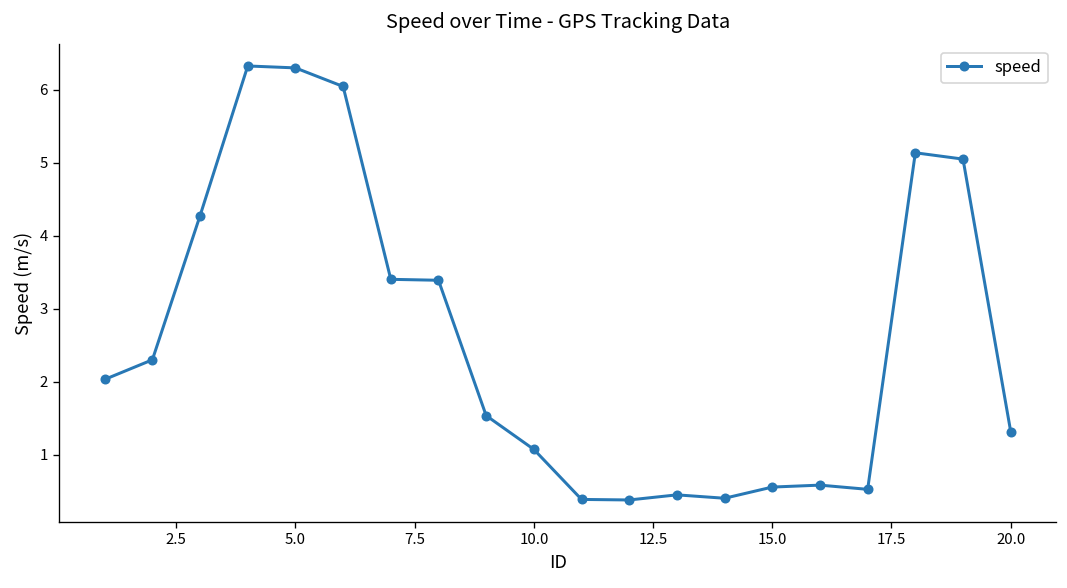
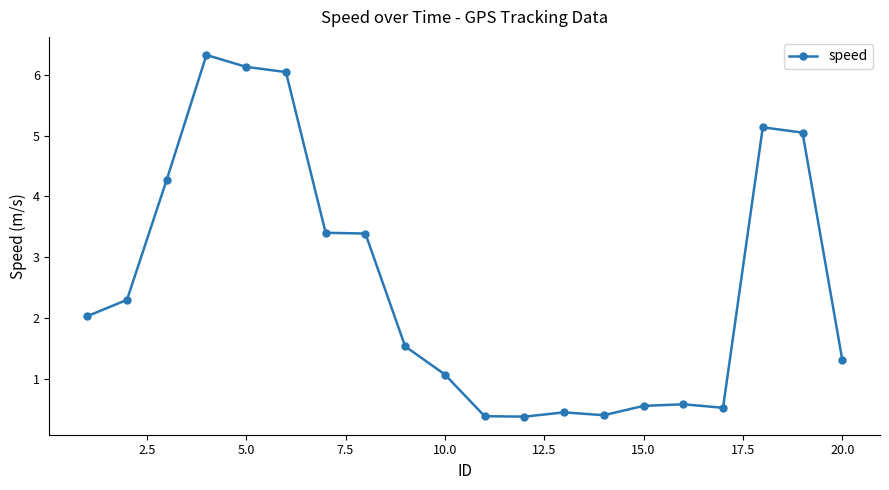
5.0: 6.3 -> 6.1
